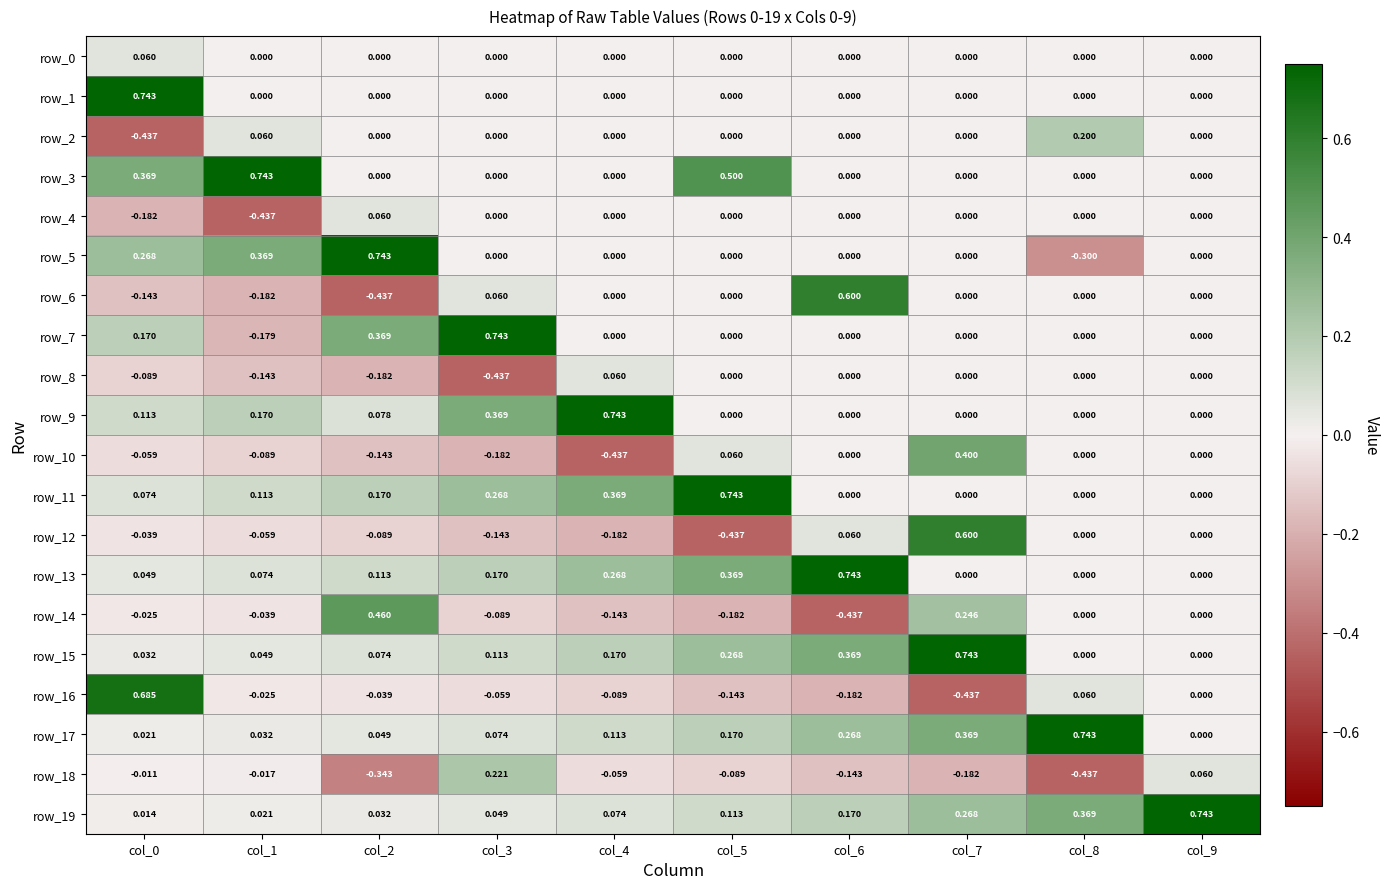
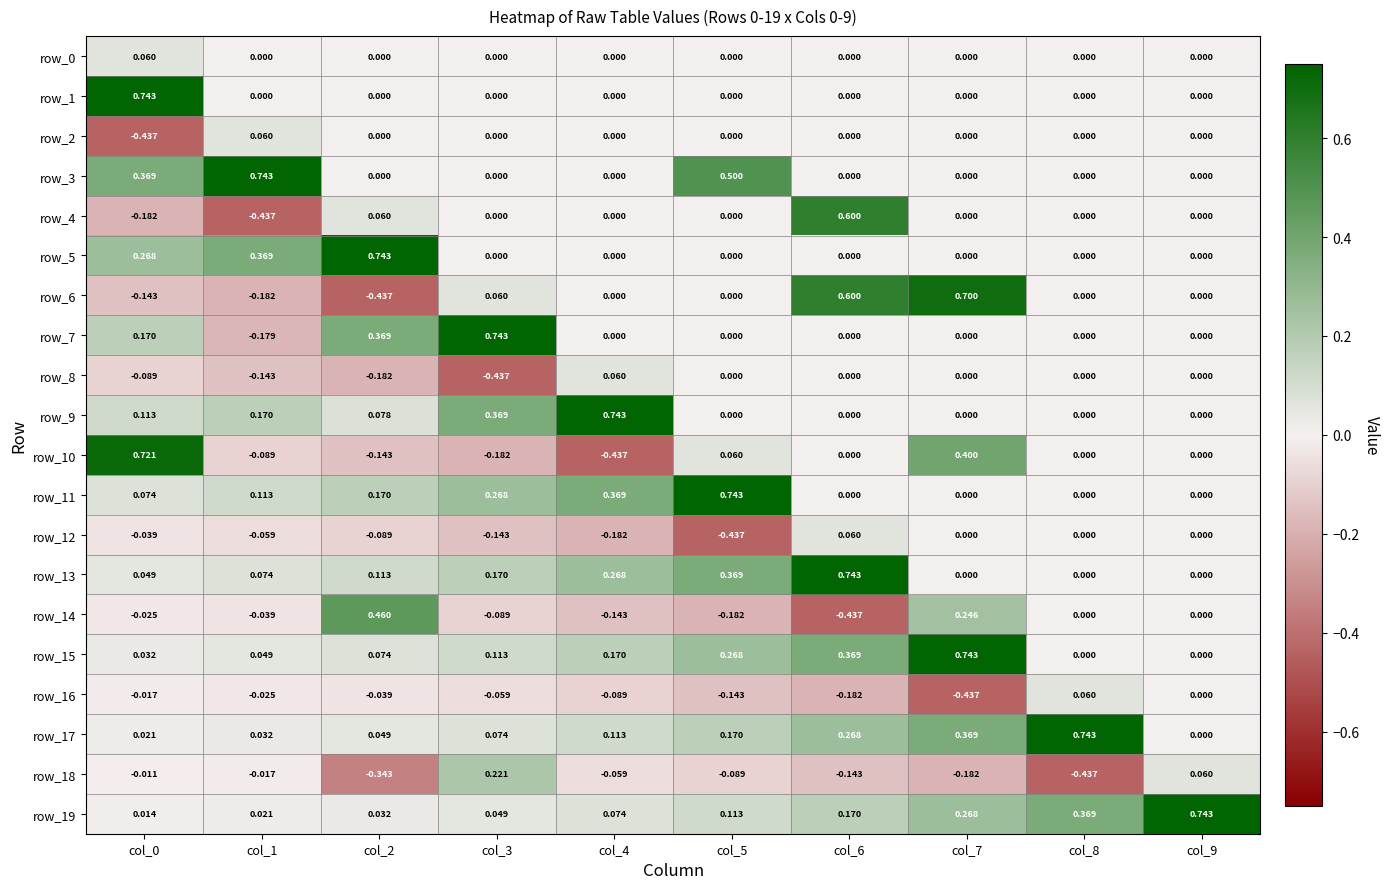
row_2, col_8: 0.200 -> 0.000
row_4, col_6: 0.000 -> 0.600
row_5, col_8: -0.300 -> 0.000
row_6, col_7: 0.000 -> 0.700
row_10, col_0: -0.059 -> 0.721
row_12, col_7: 0.600 -> 0.000
row_16, col_0: 0.685 -> -0.017
